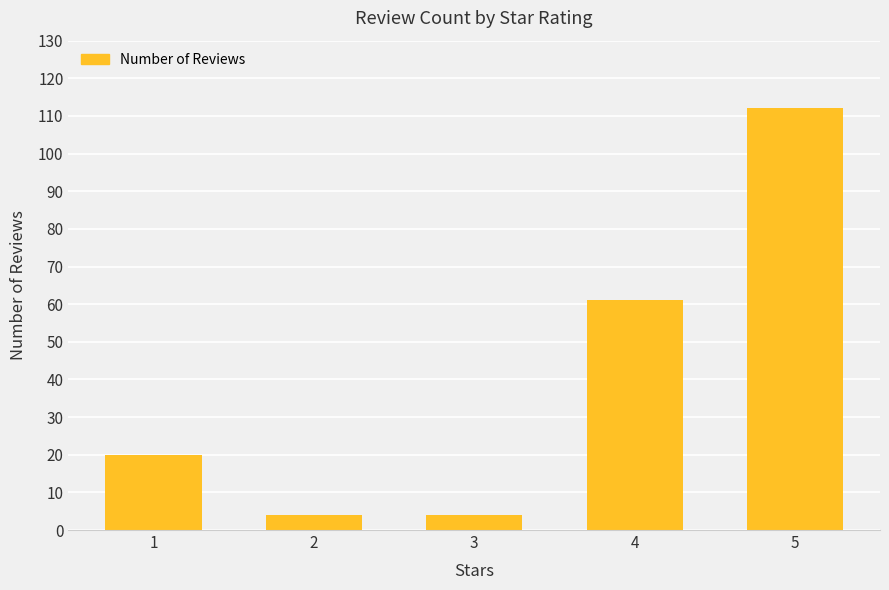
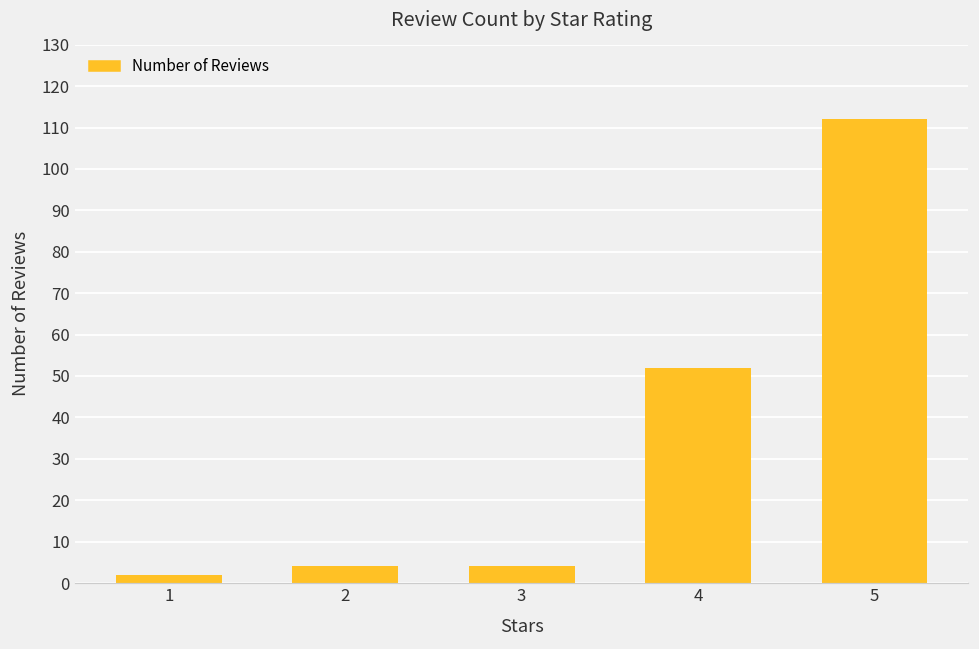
1: 20 -> 2
4: 61 -> 52
